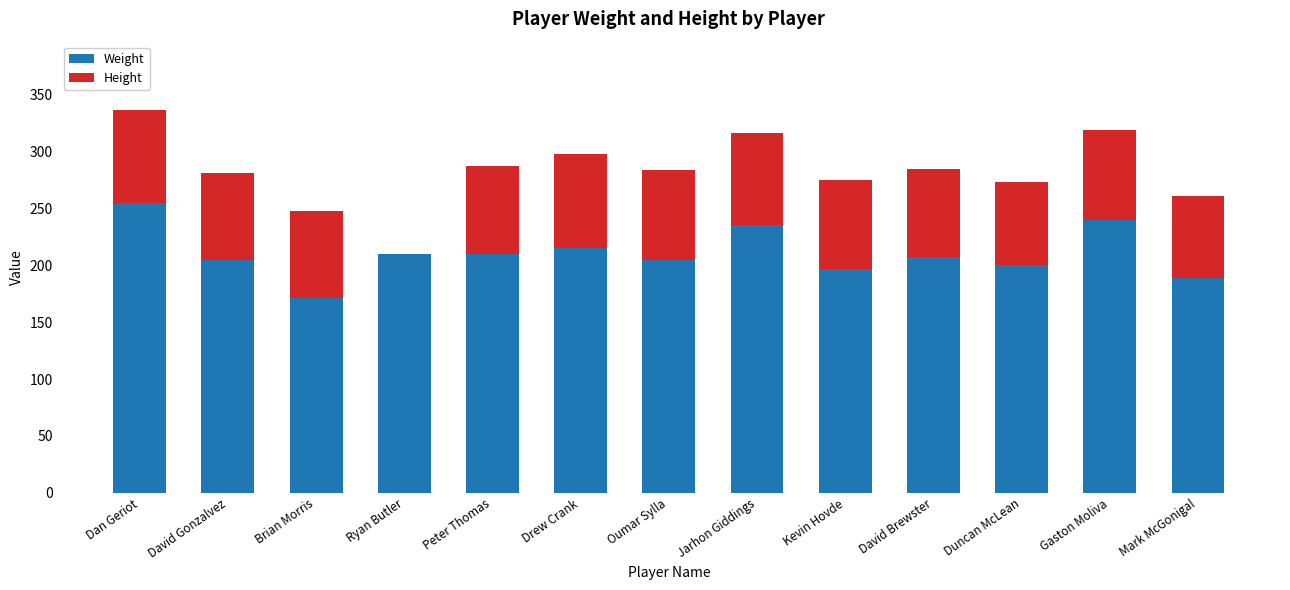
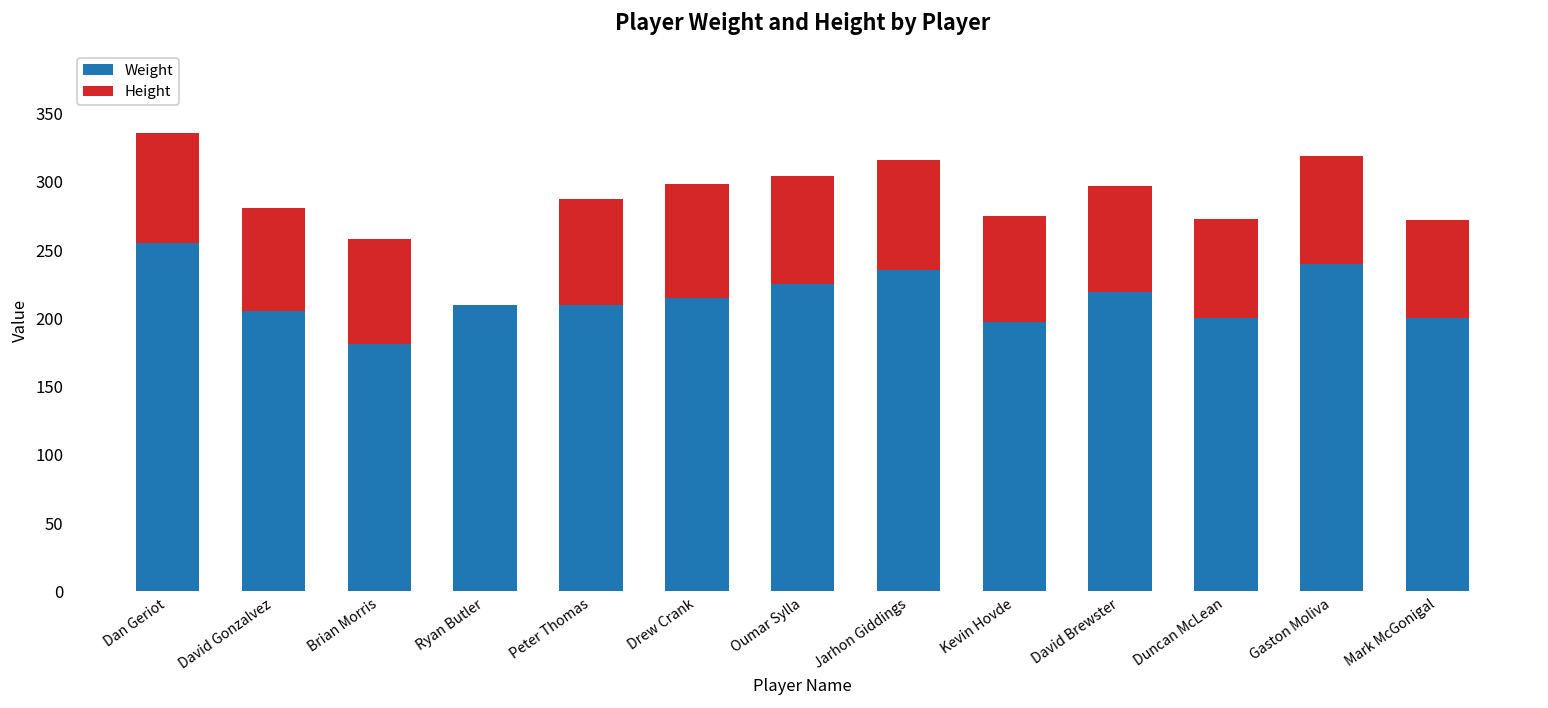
Weight, Brian Morris: 171 -> 181
Weight, Oumar Sylla: 205 -> 225
Weight, David Brewster: 207 -> 219
Weight, Mark McGonigal: 189 -> 200
